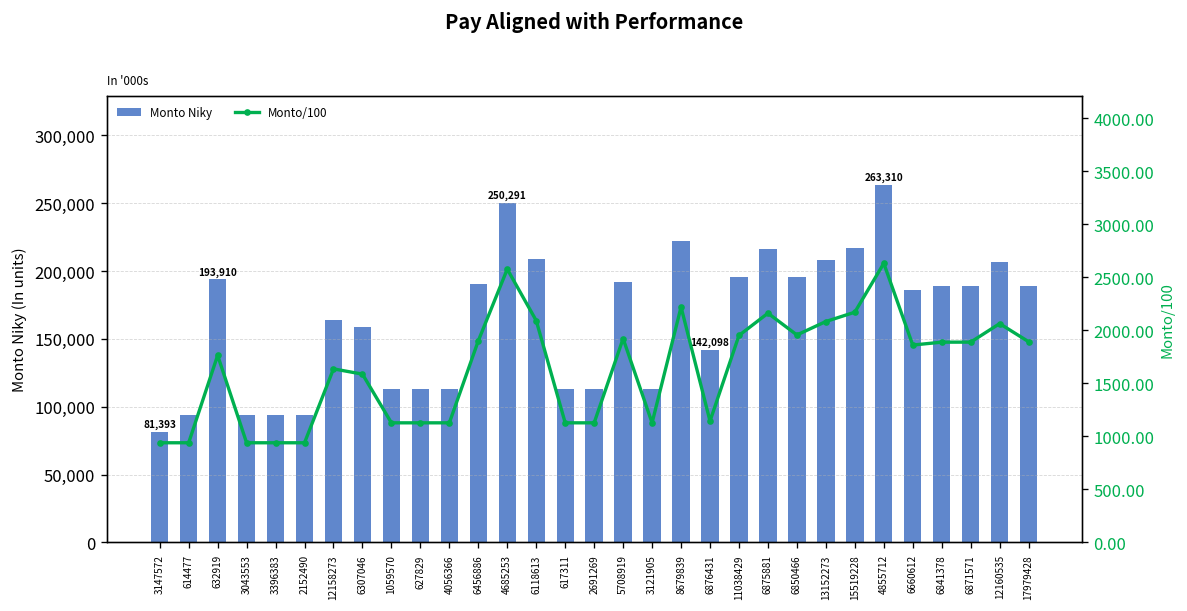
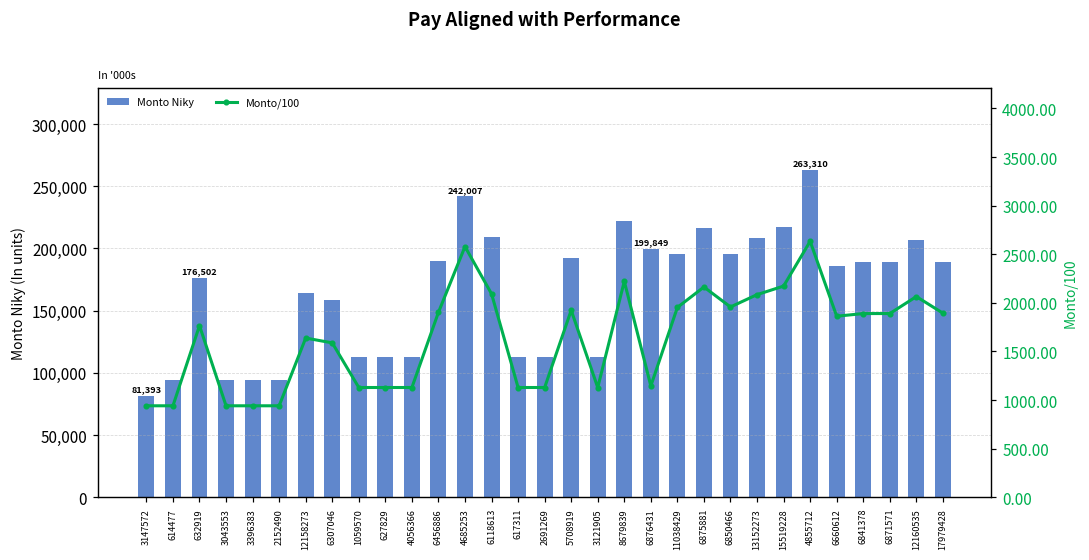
Monto Niky, 632919: 193,910 -> 176,502
Monto Niky, 4685253: 250,291 -> 242,007
Monto Niky, 6876431: 142,098 -> 199,849
